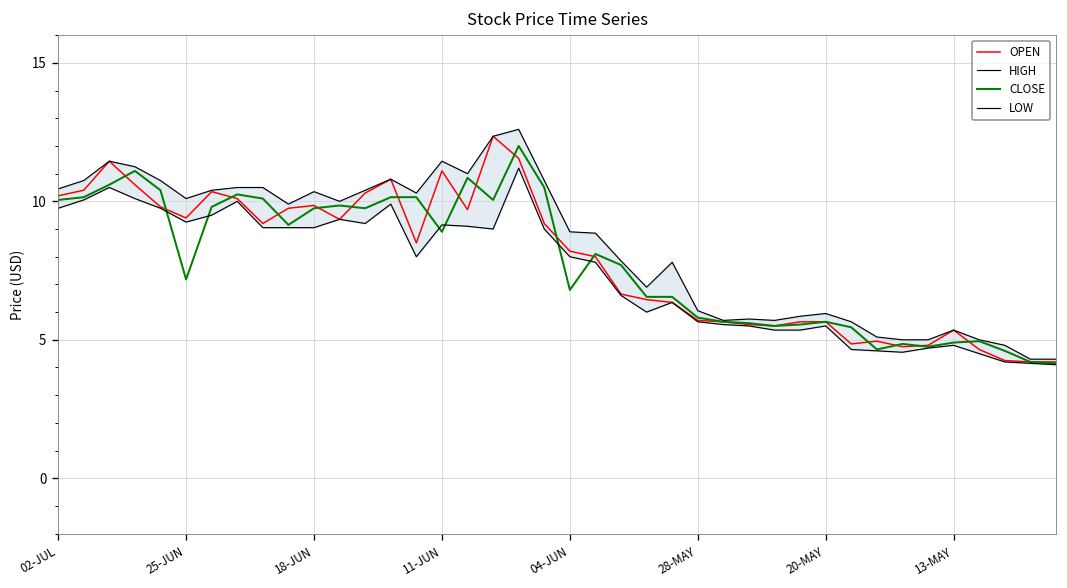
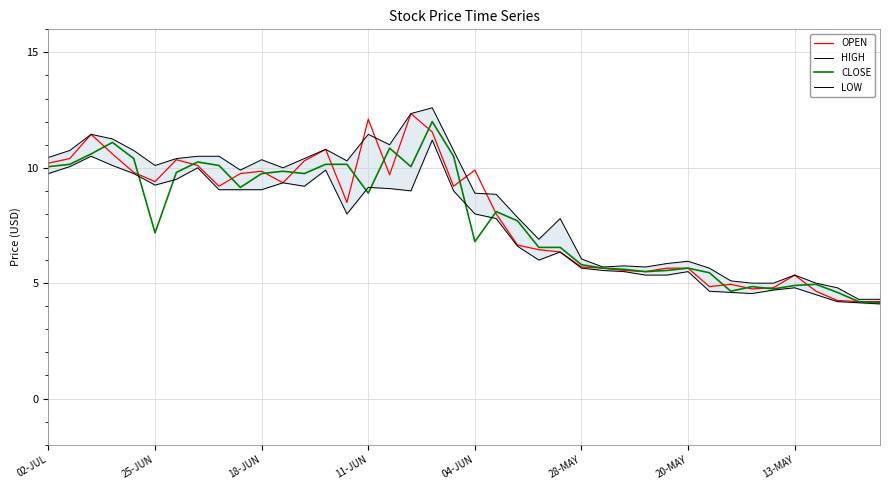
OPEN, 11-JUN: 11.1 -> 12.1
OPEN, 04-JUN: 8.2 -> 9.9
